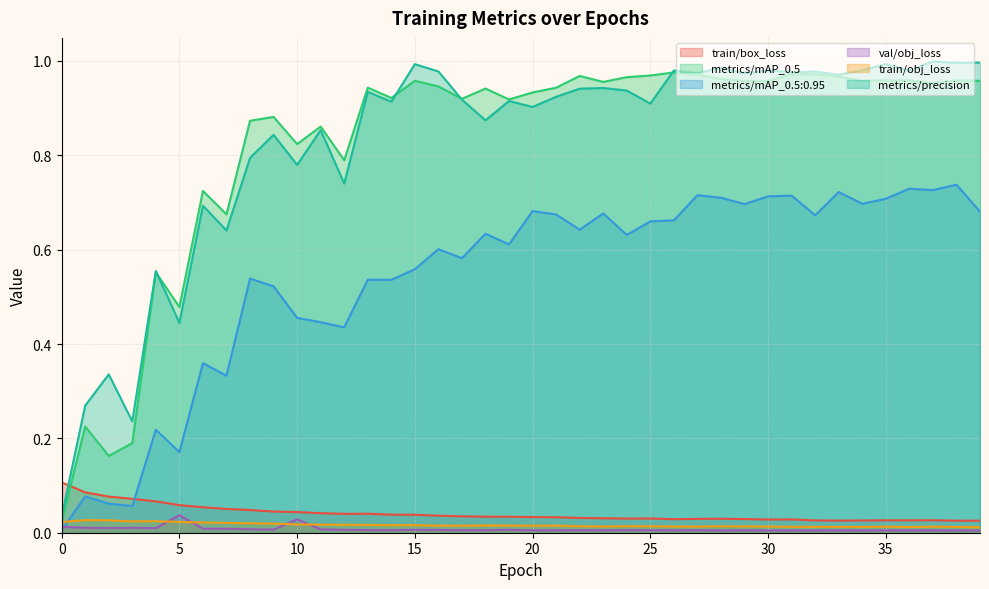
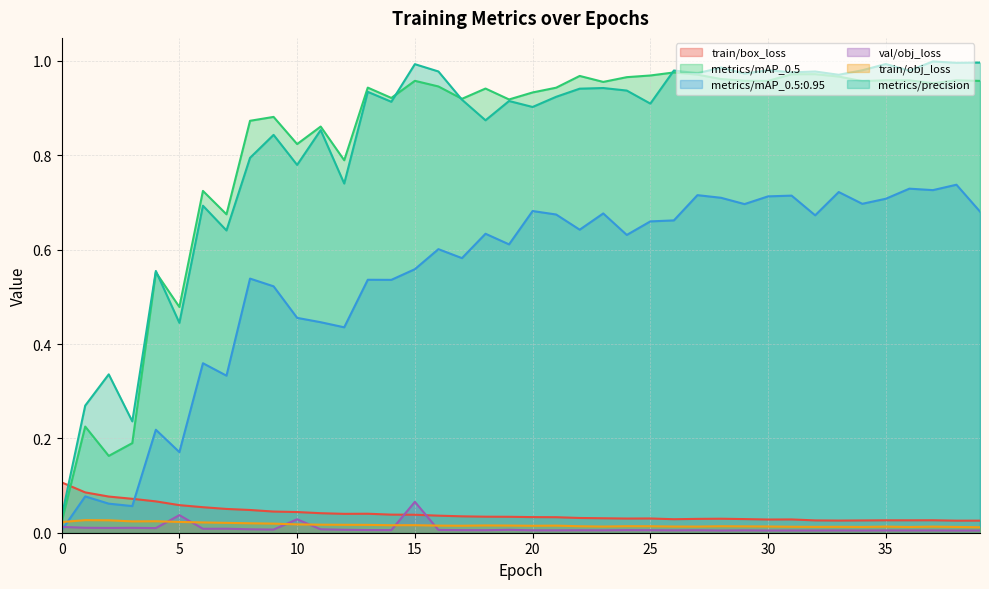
val/obj_loss, 15: 0.01 -> 0.07
